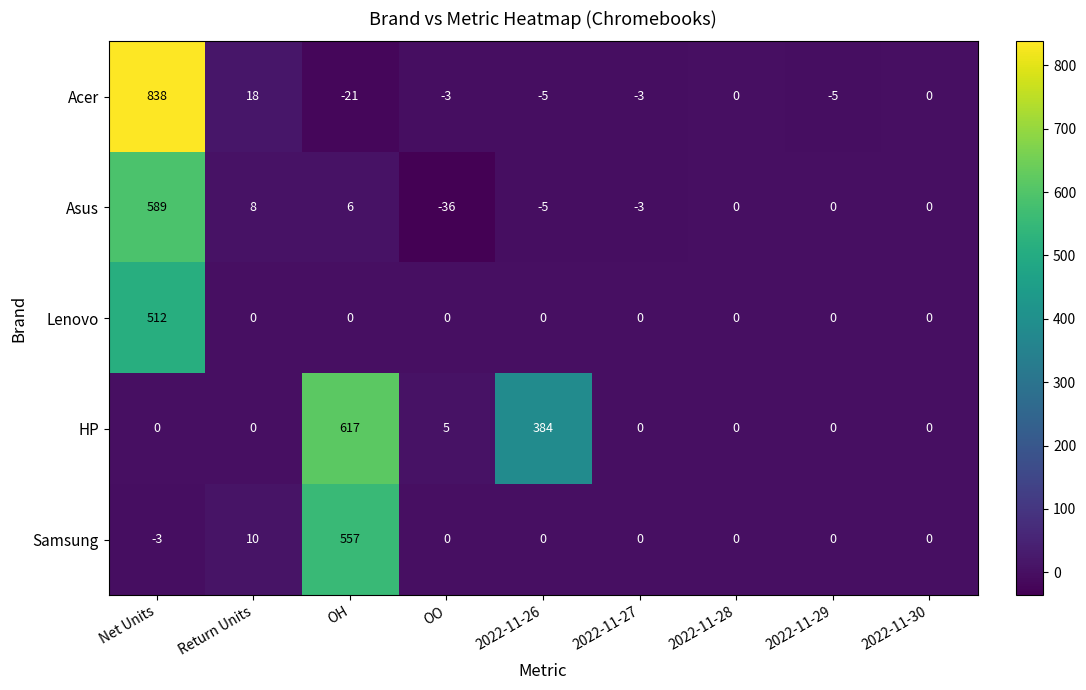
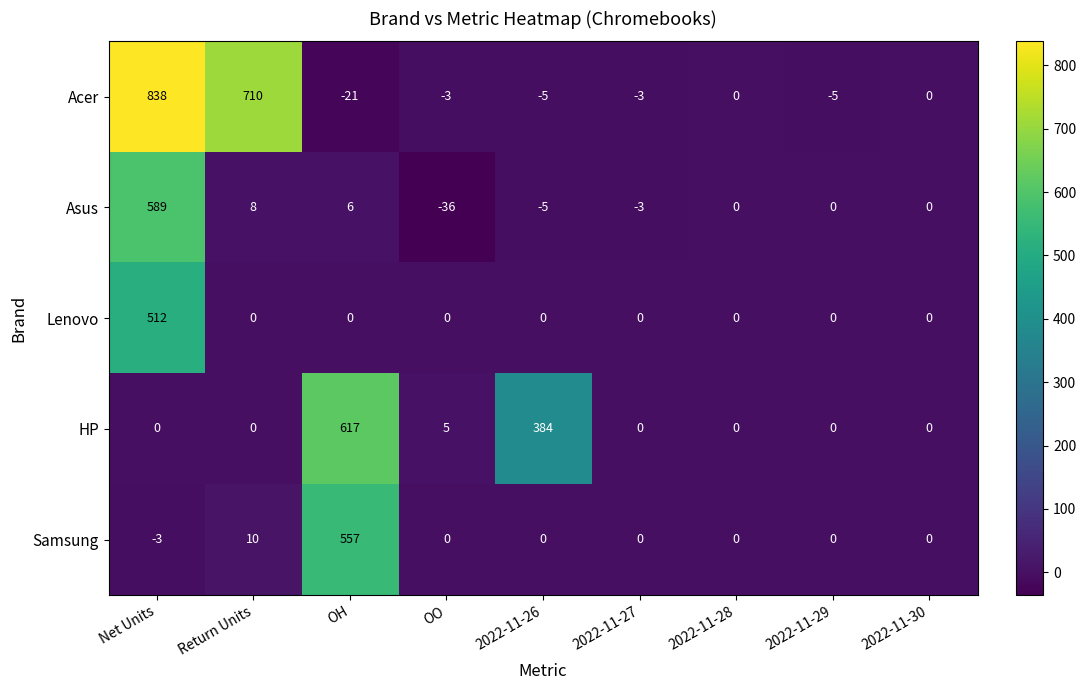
Acer, Return Units: 18 -> 710
